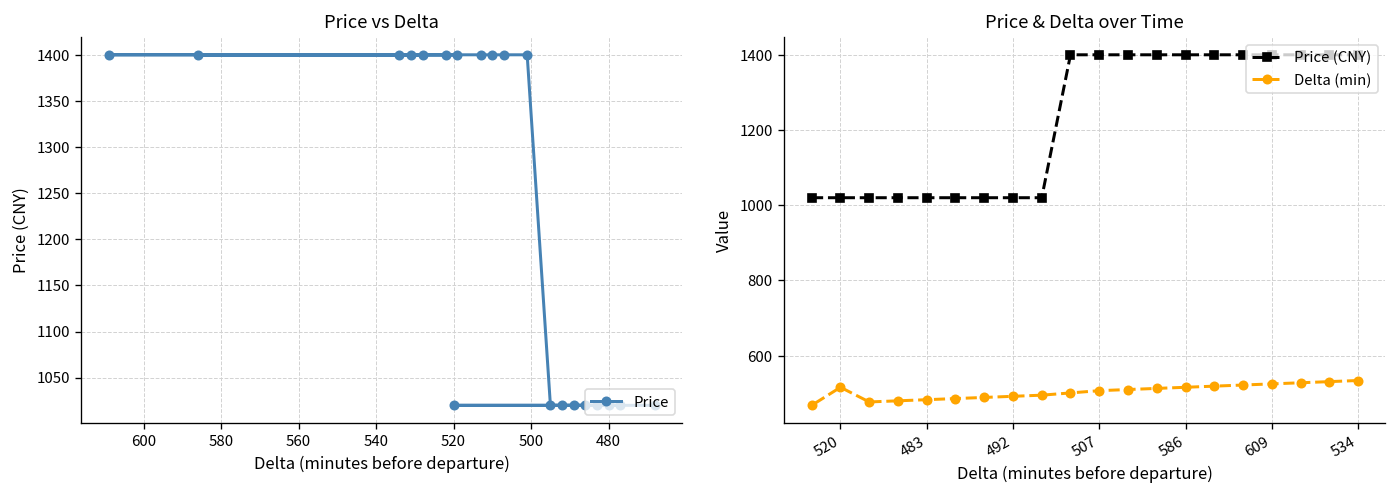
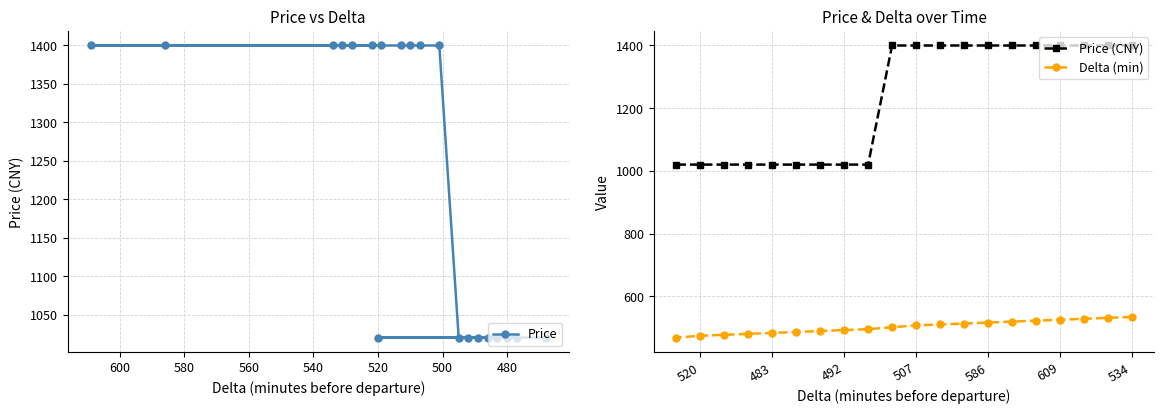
Price & Delta over Time, Delta (min), 520: 520 -> 470
